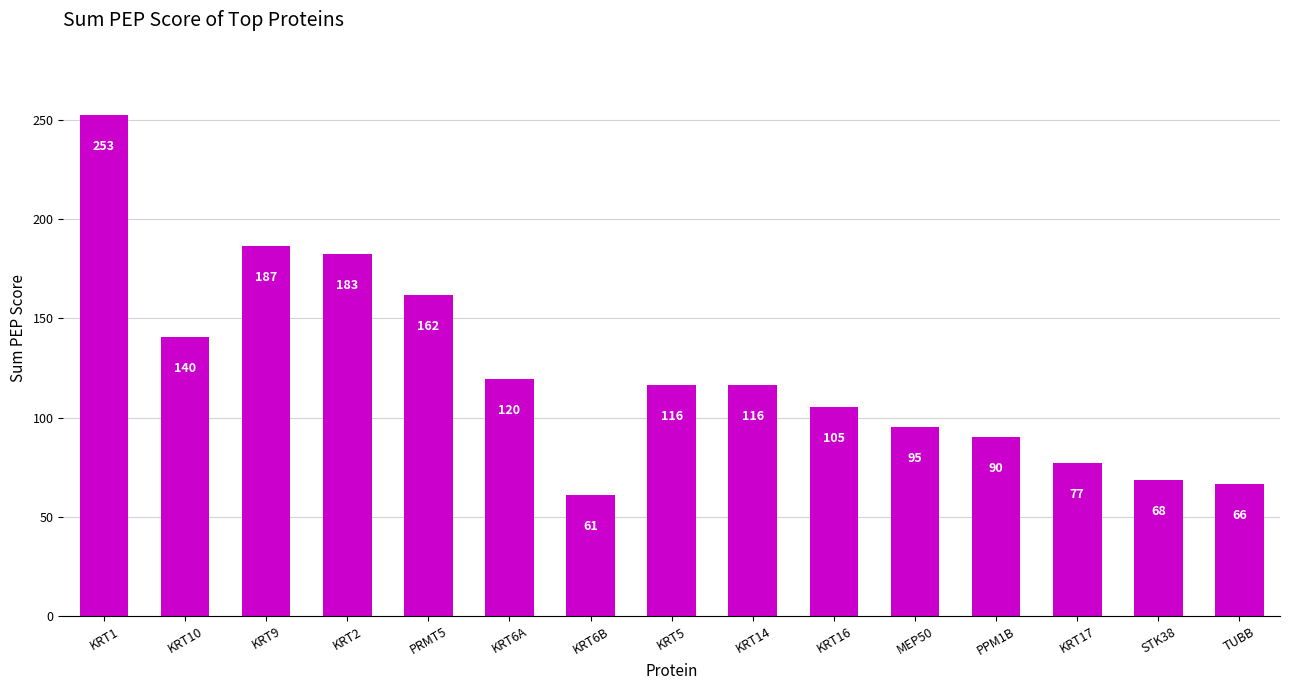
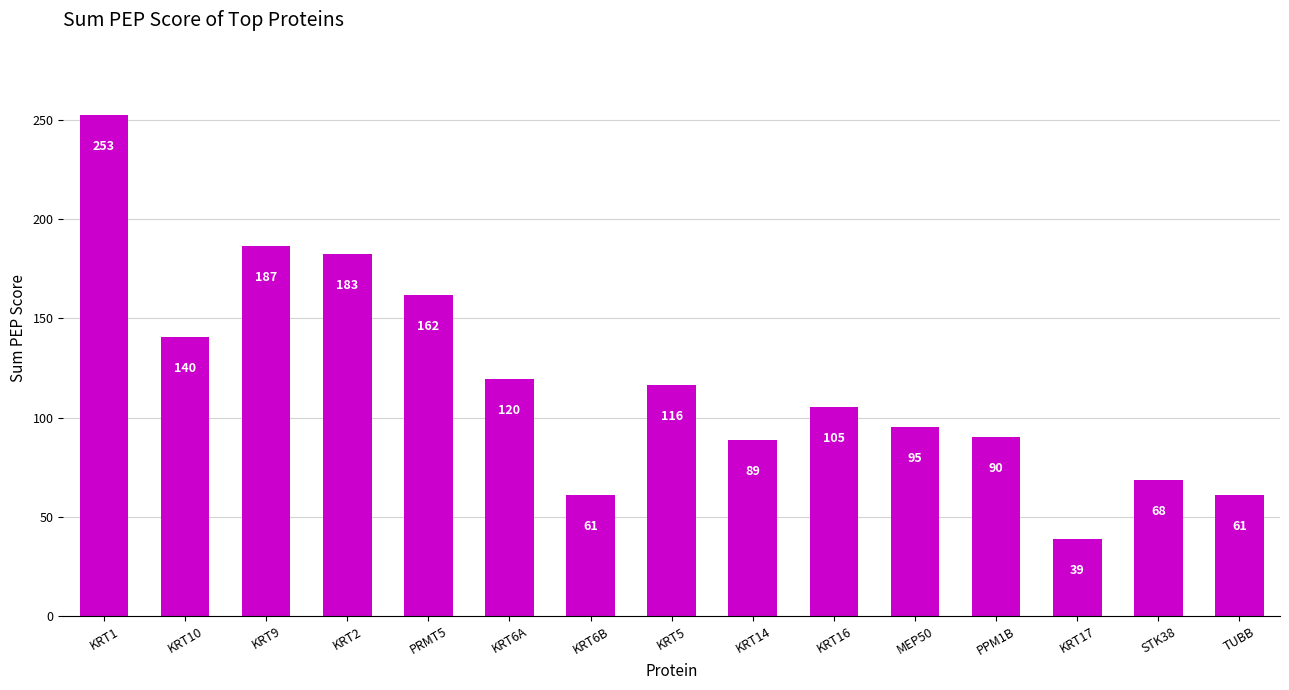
KRT14: 116 -> 89
KRT17: 77 -> 39
TUBB: 66 -> 61
